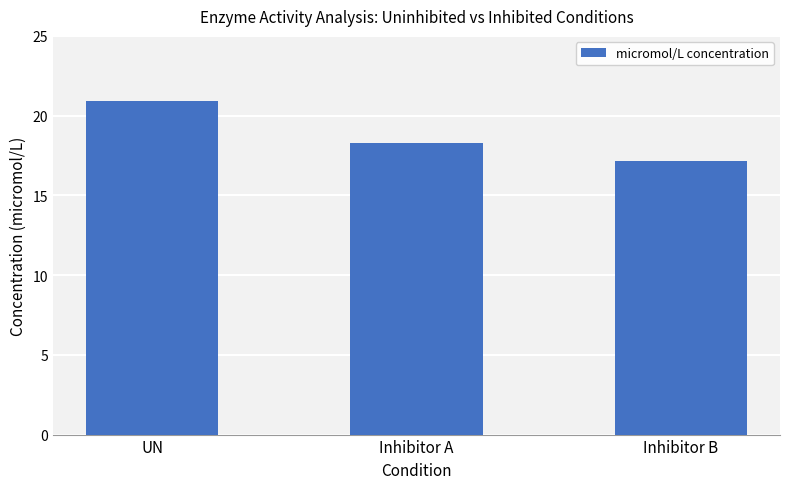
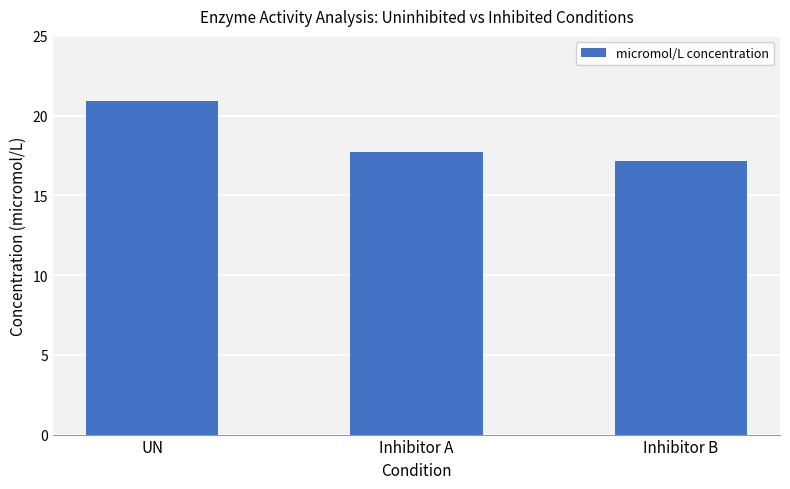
Inhibitor A: 18.3 -> 17.7
